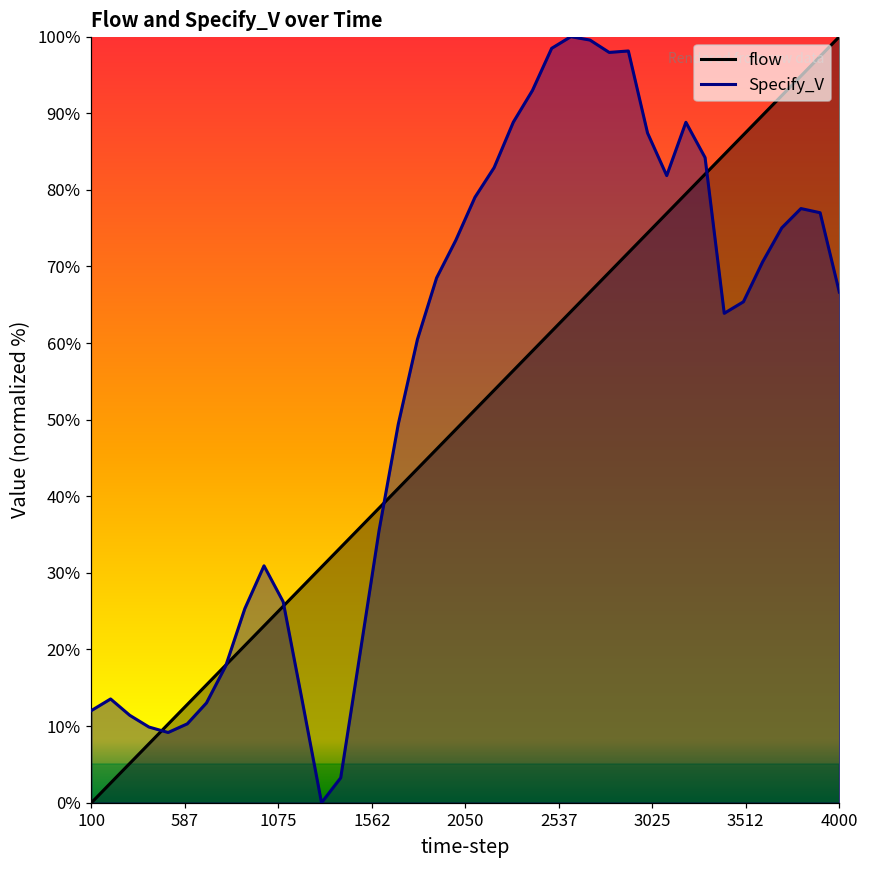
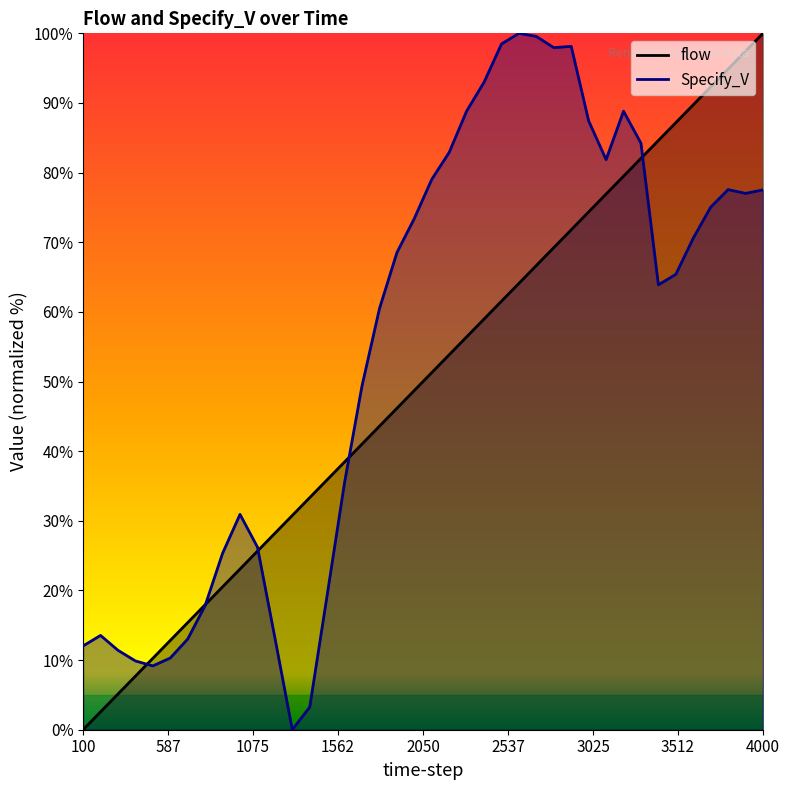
Specify_V, 4000: 67% -> 78%
